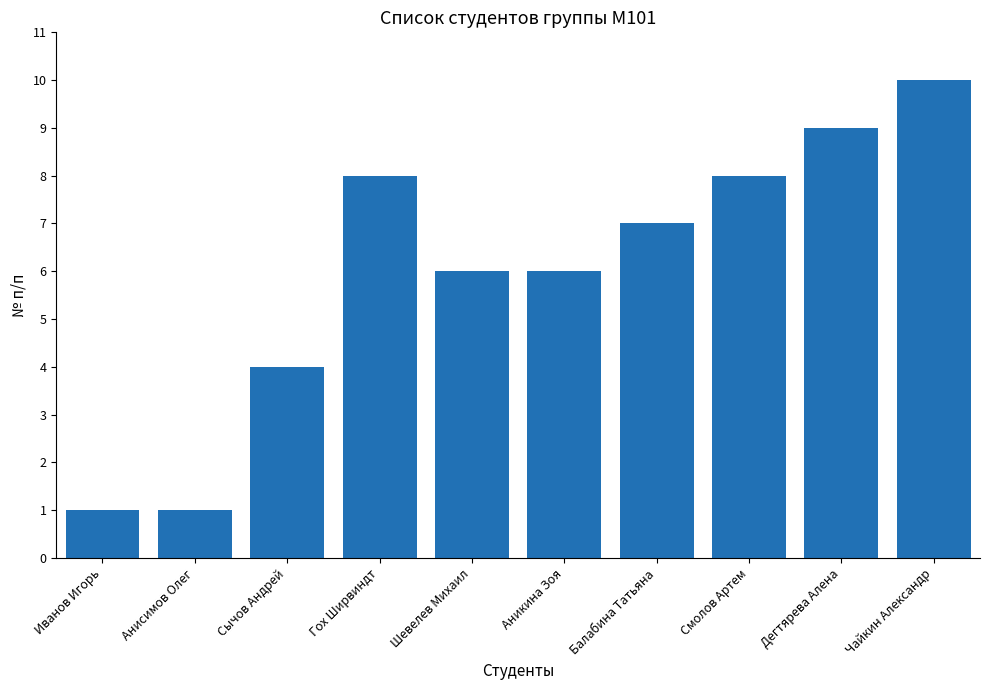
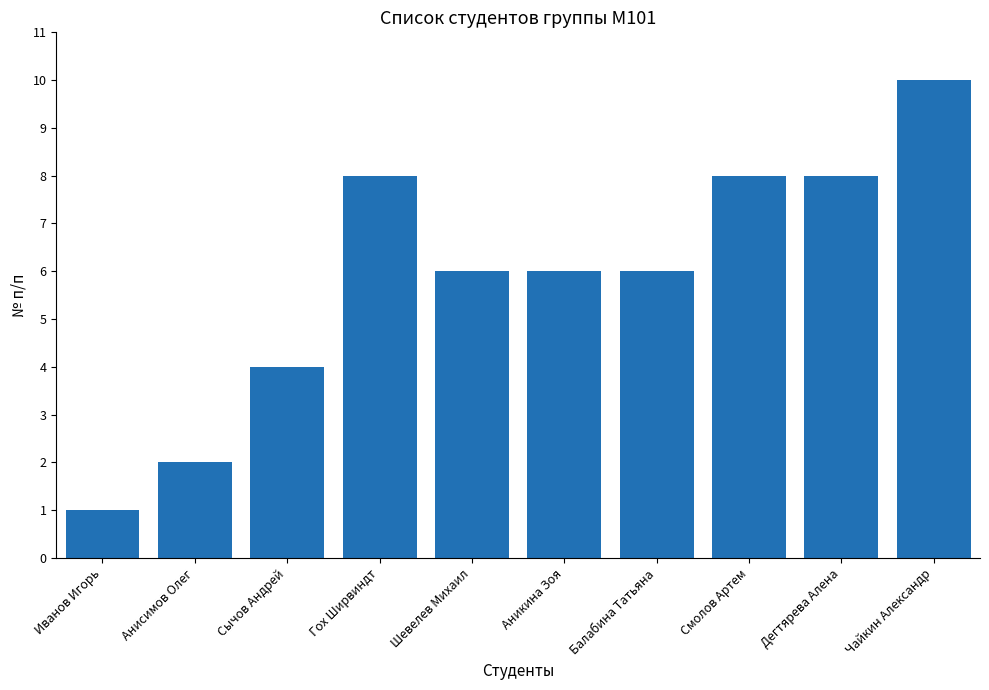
Анисимов Олег: 1 -> 2
Балабина Татьяна: 7 -> 6
Дегтярева Алена: 9 -> 8
